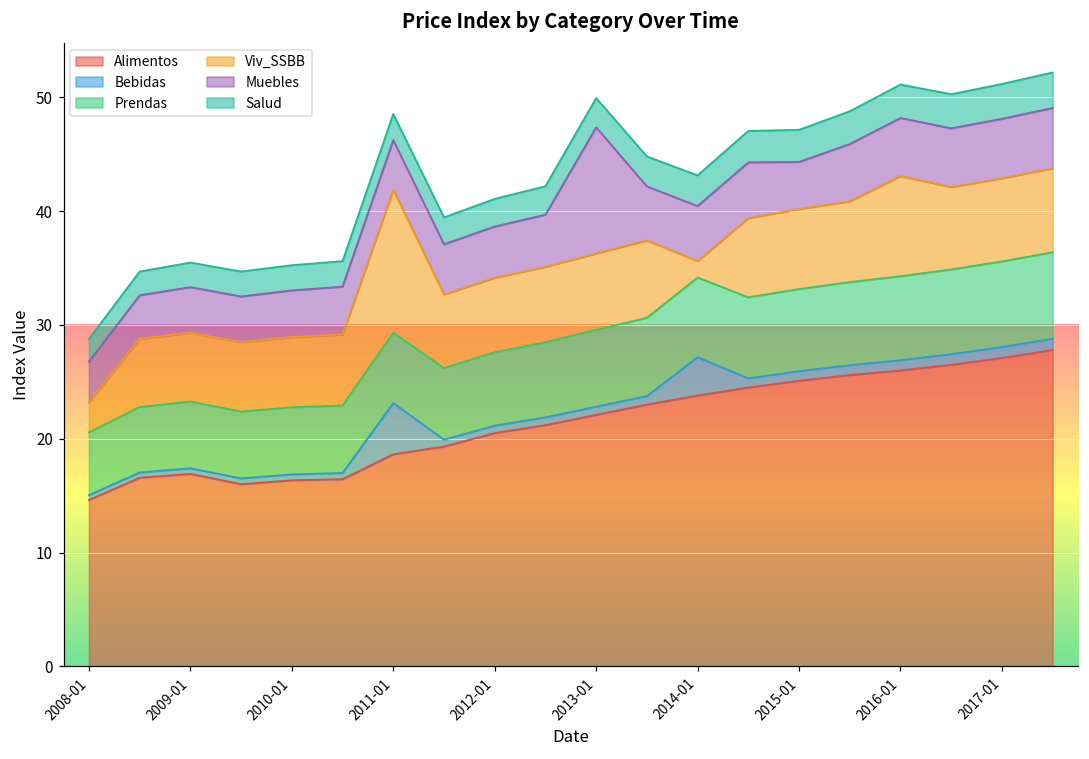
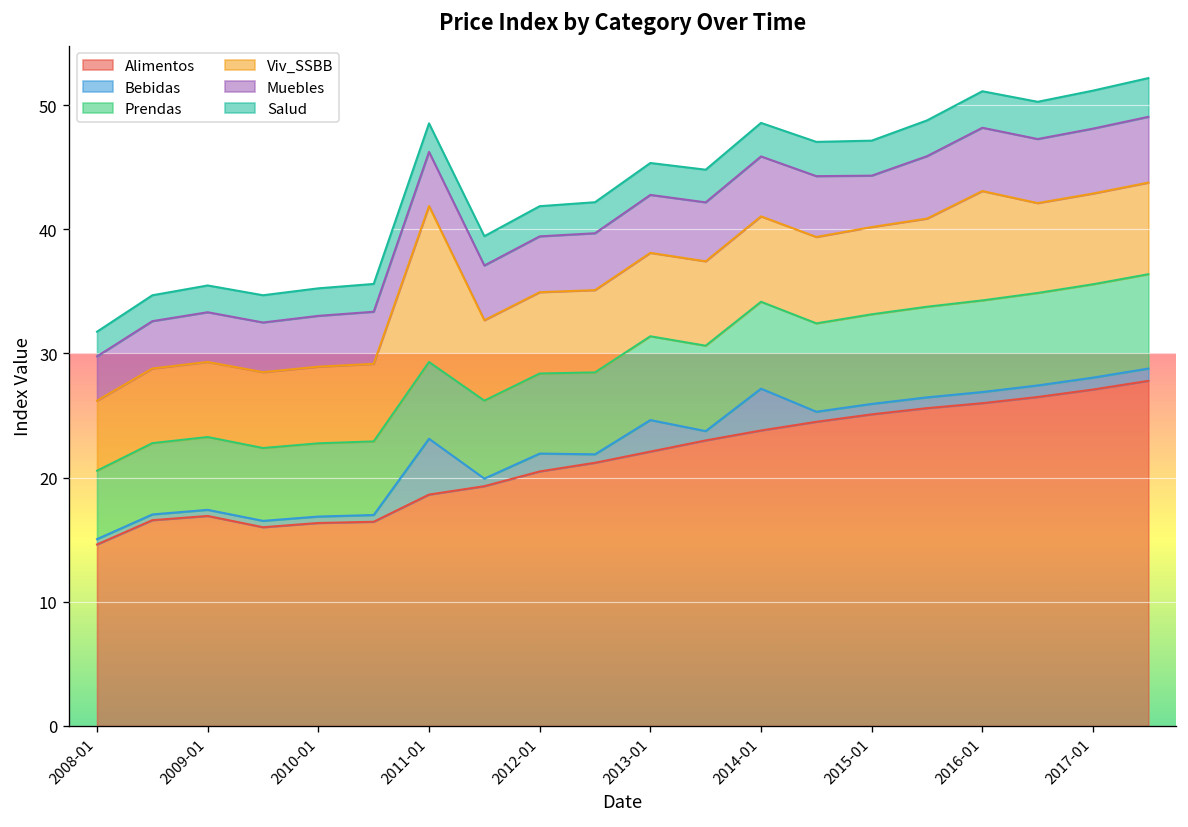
Viv_SSBB, 2008-01: 2.6 -> 5.6
Bebidas, 2012-01: 0.6 -> 1.4
Bebidas, 2013-01: 0.7 -> 2.5
Muebles, 2013-01: 11.1 -> 4.7
Viv_SSBB, 2014-01: 1.5 -> 6.9
